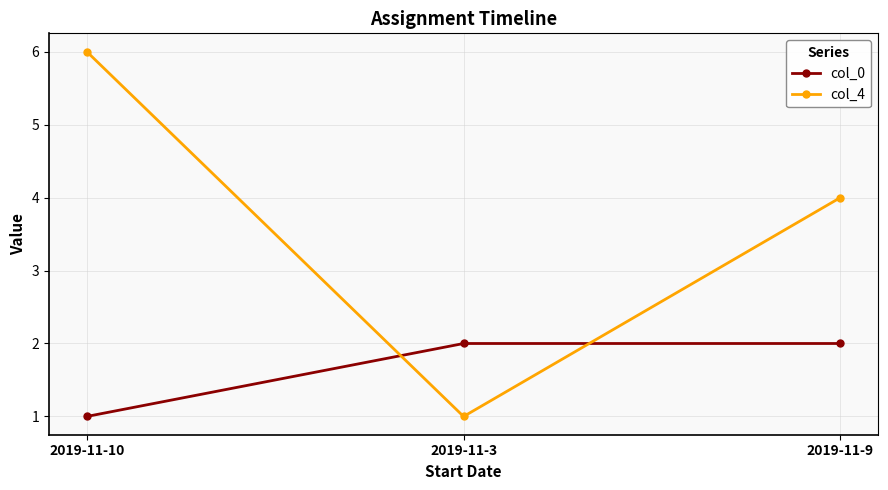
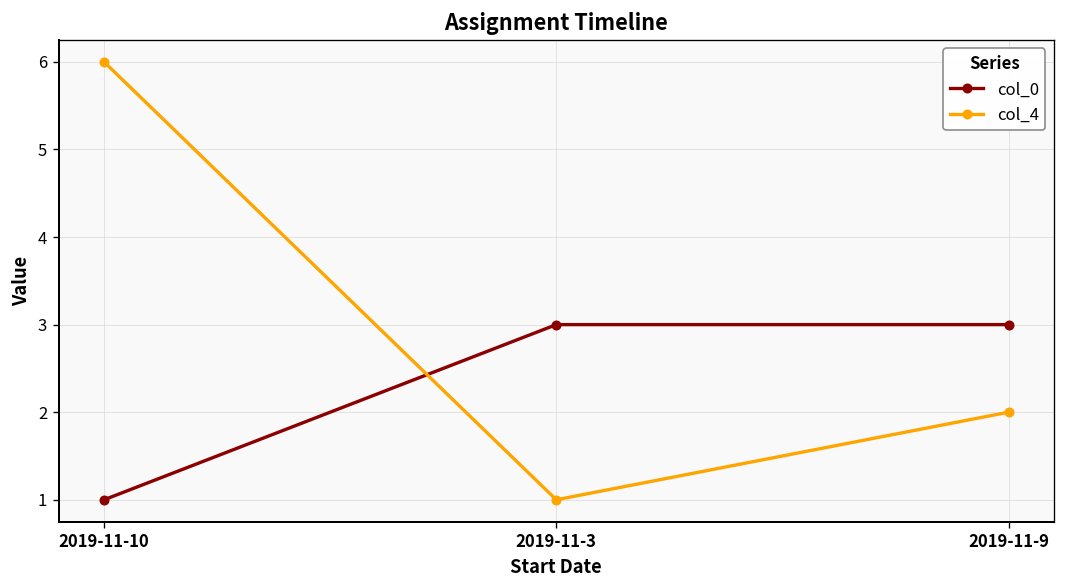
col_0, 2019-11-3: 2 -> 3
col_0, 2019-11-9: 2 -> 3
col_4, 2019-11-9: 4 -> 2
